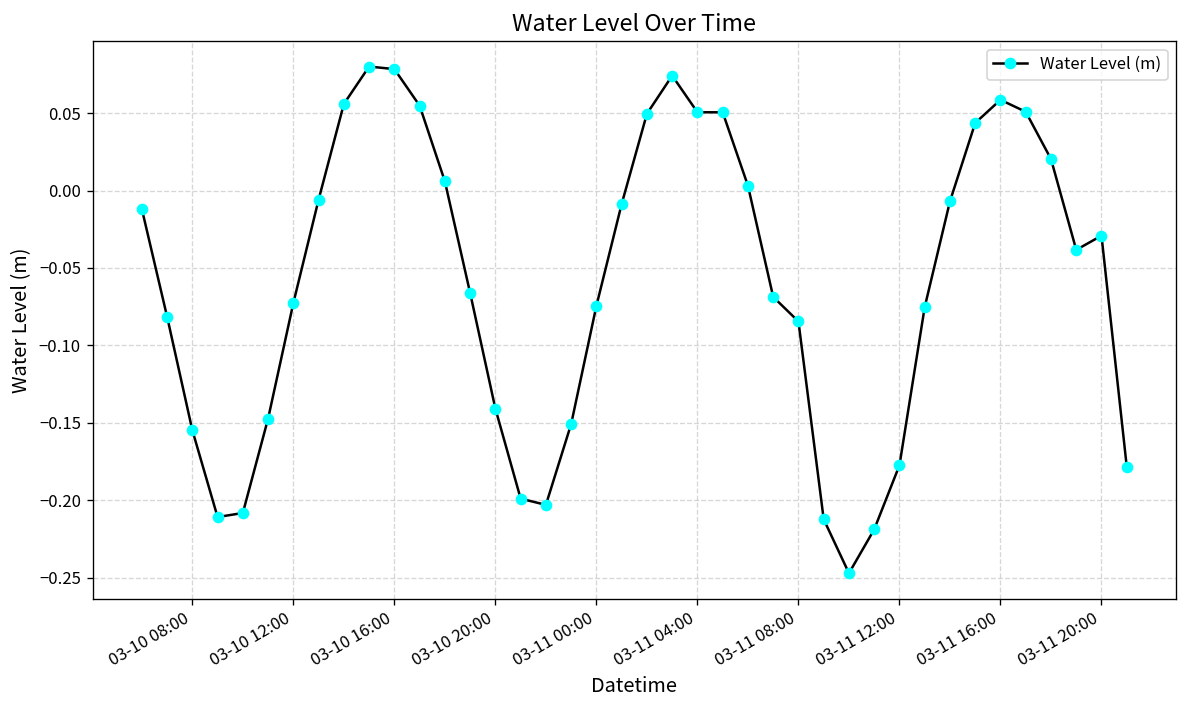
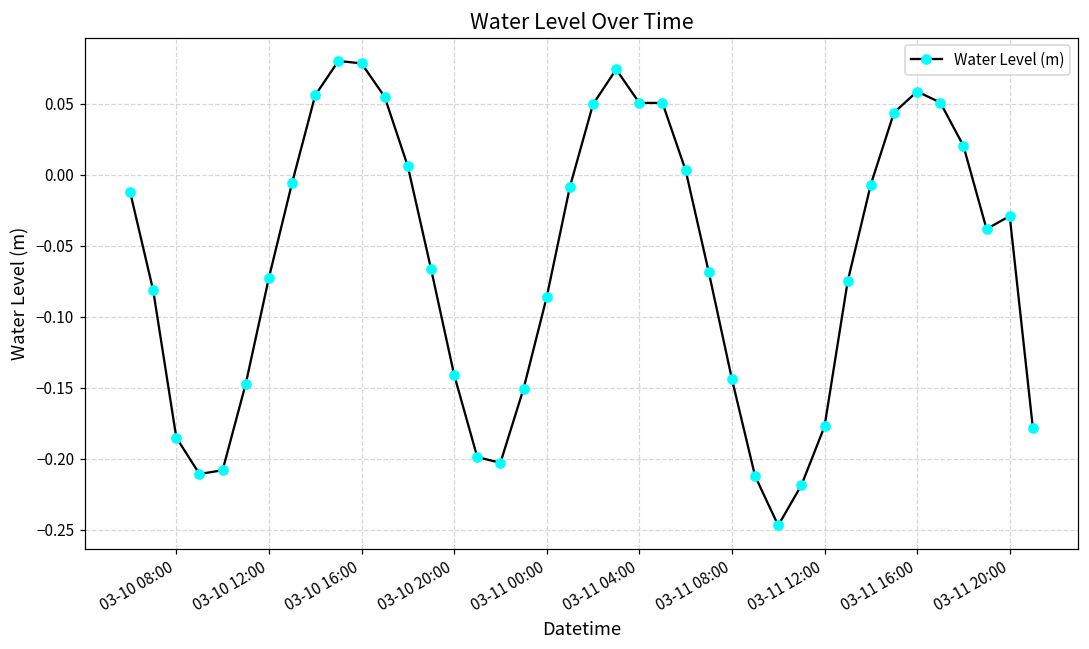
03-10 08:00: -0.155 -> -0.185
03-11 00:00: -0.074 -> -0.086
03-11 08:00: -0.085 -> -0.144
